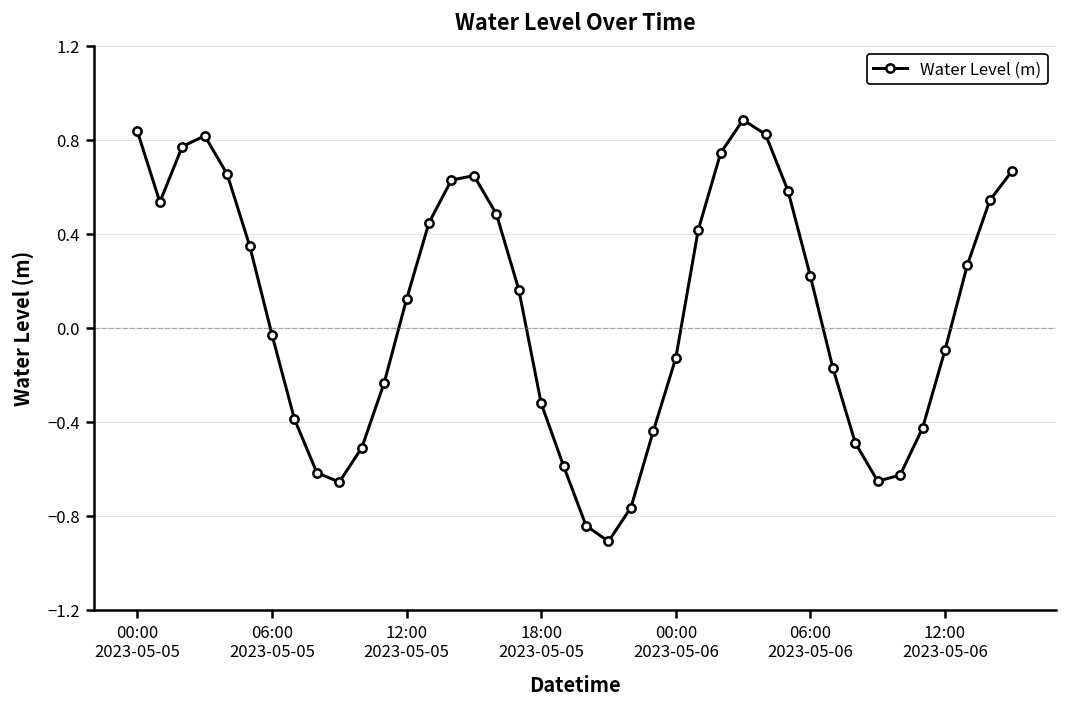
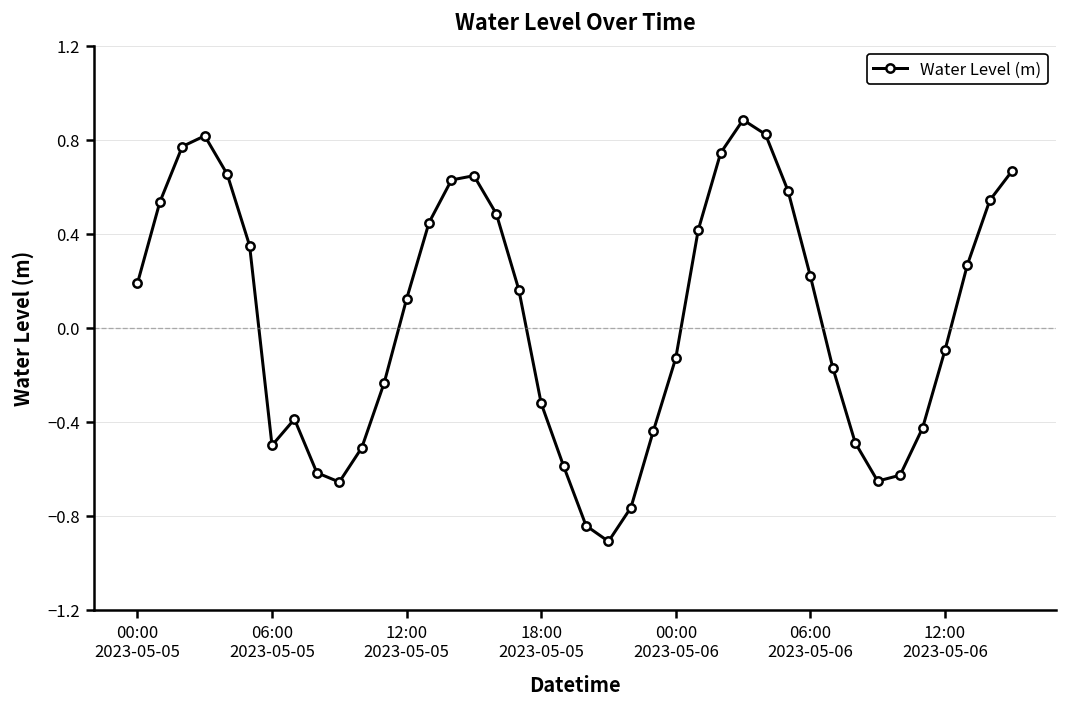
00:00 2023-05-05: 0.83 -> 0.19
06:00 2023-05-05: -0.03 -> -0.50
